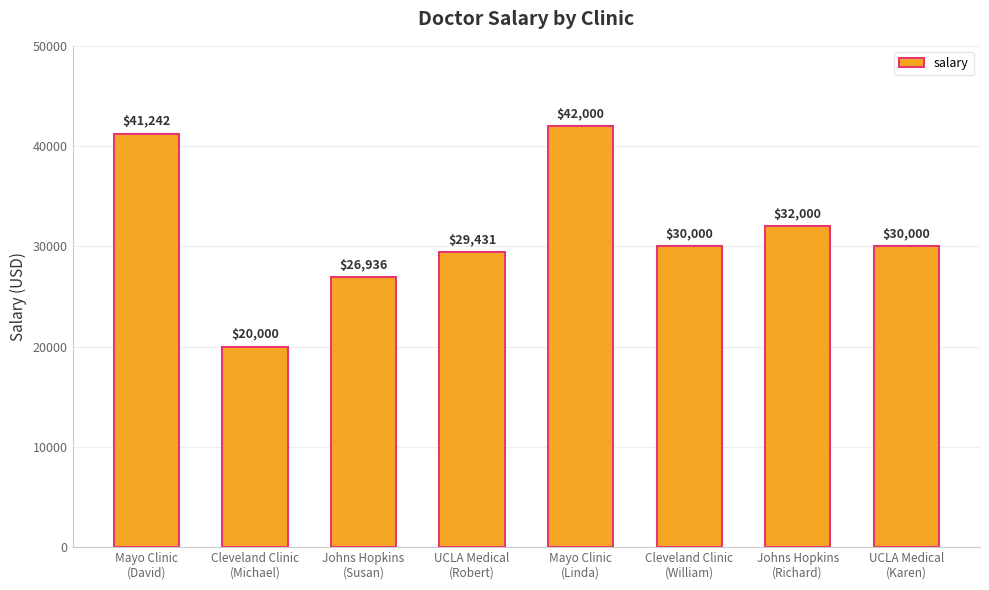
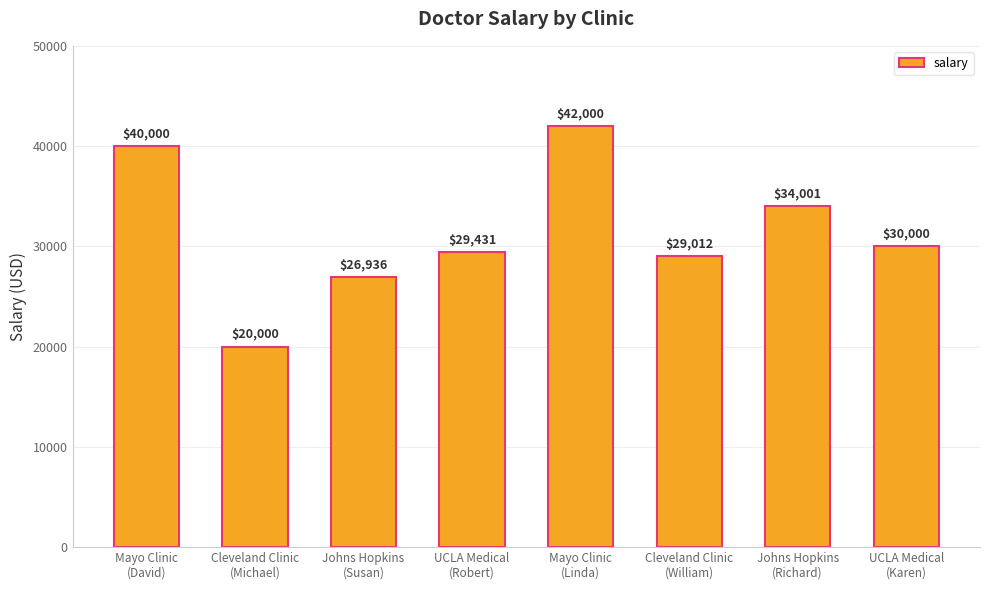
Mayo Clinic (David): $41,242 -> $40,000
Cleveland Clinic (William): $30,000 -> $29,012
Johns Hopkins (Richard): $32,000 -> $34,001
